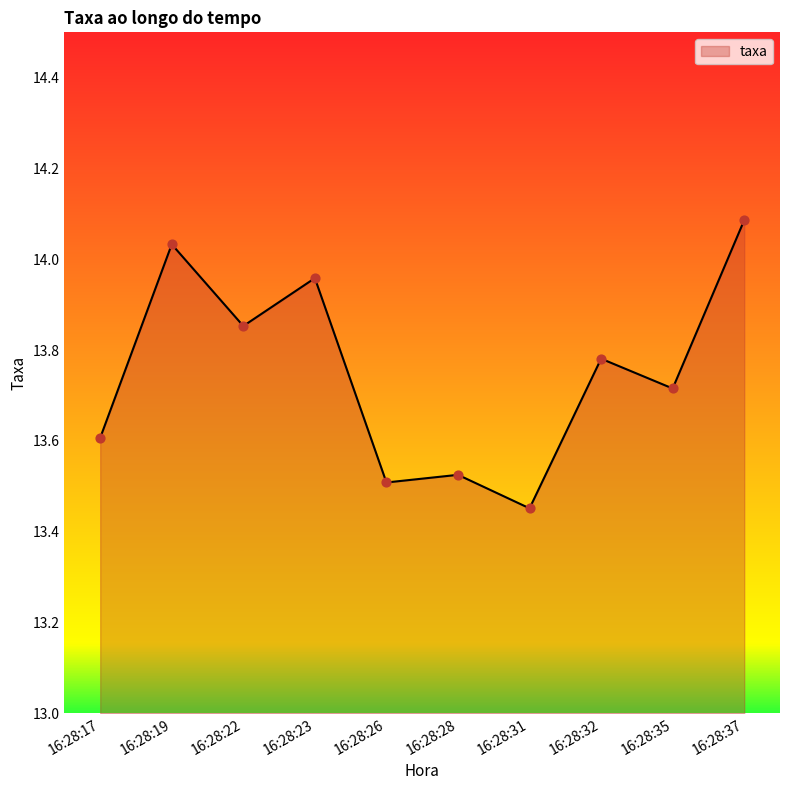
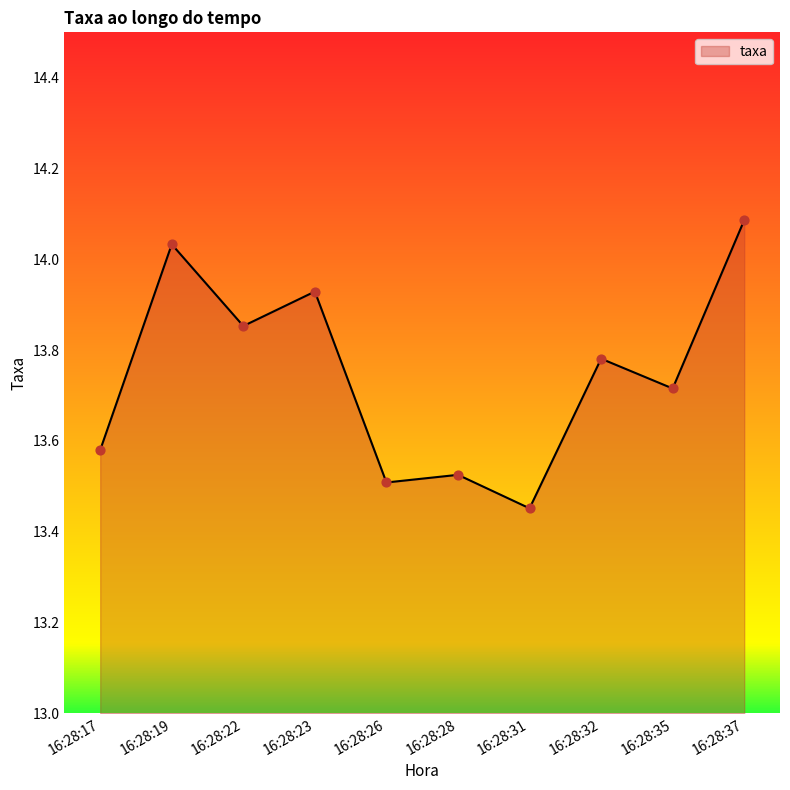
16:28:17: 13.61 -> 13.58
16:28:23: 13.96 -> 13.93
